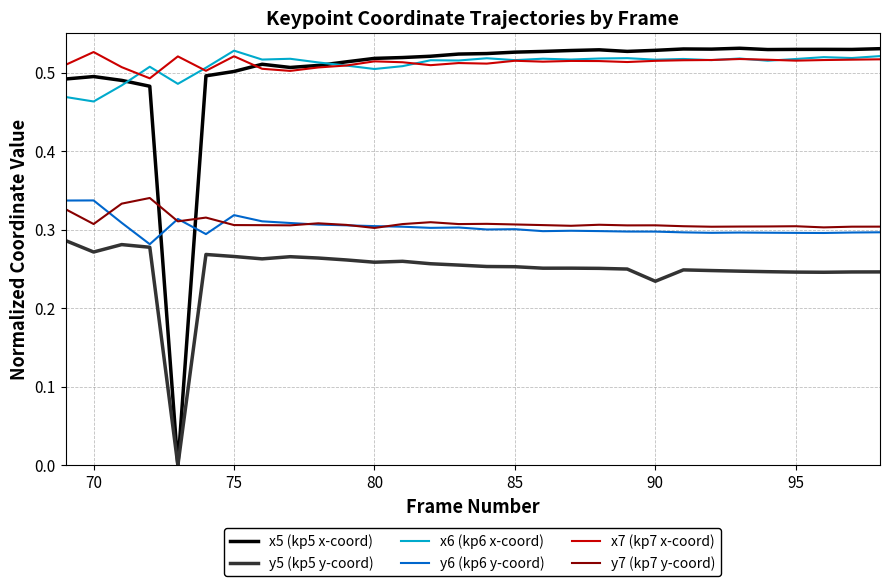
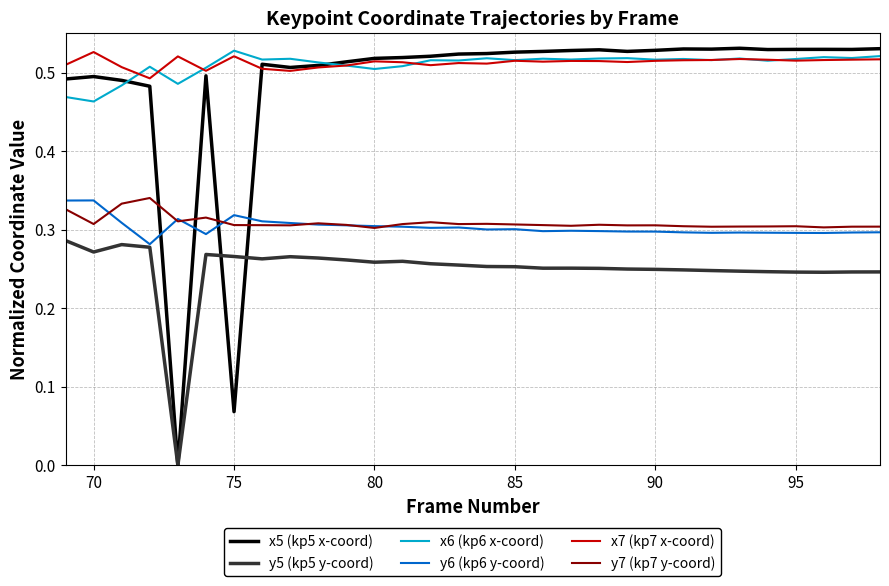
x5 (kp5 x-coord), 75: 0.50 -> 0.07
y5 (kp5 y-coord), 90: 0.23 -> 0.25
